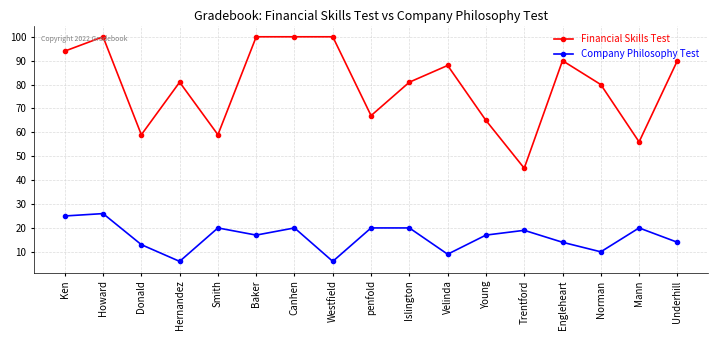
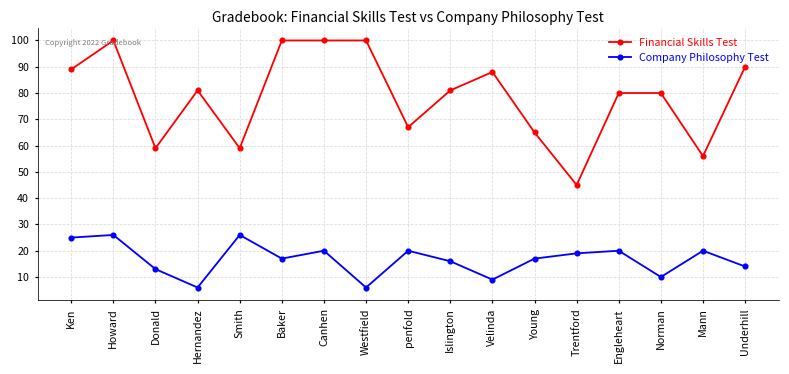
Financial Skills Test, Ken: 94 -> 89
Company Philosophy Test, Smith: 20 -> 26
Company Philosophy Test, Islington: 20 -> 16
Financial Skills Test, Engleheart: 90 -> 80
Company Philosophy Test, Engleheart: 14 -> 20
